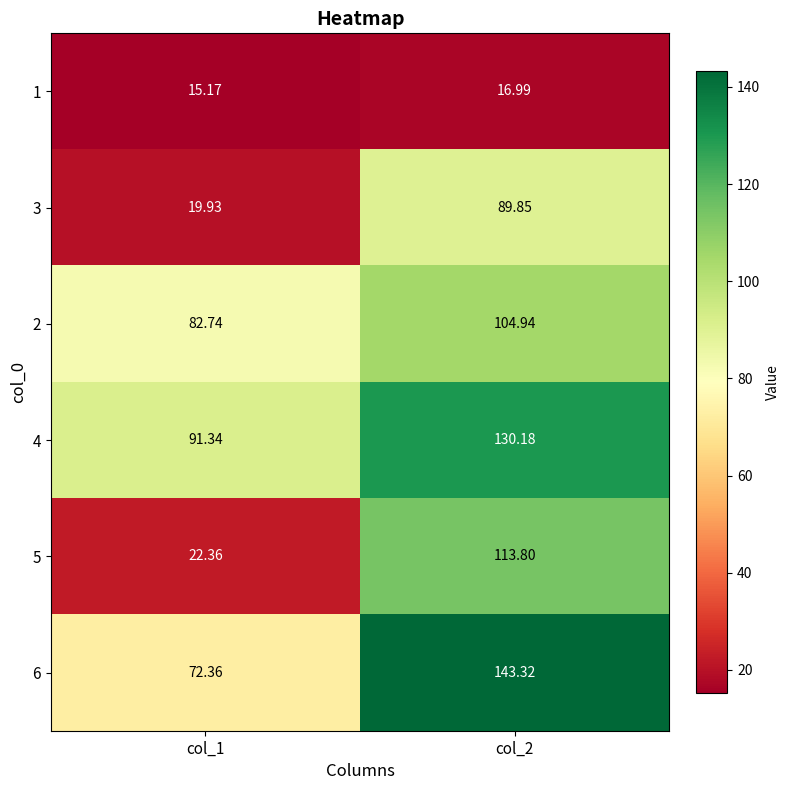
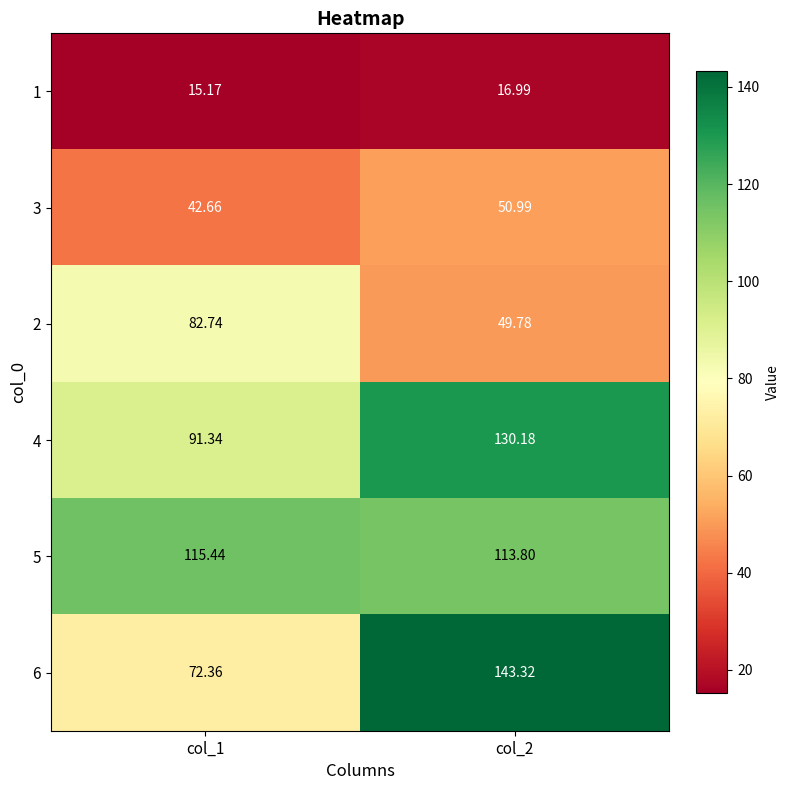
3, col_1: 19.93 -> 42.66
3, col_2: 89.85 -> 50.99
2, col_2: 104.94 -> 49.78
5, col_1: 22.36 -> 115.44
